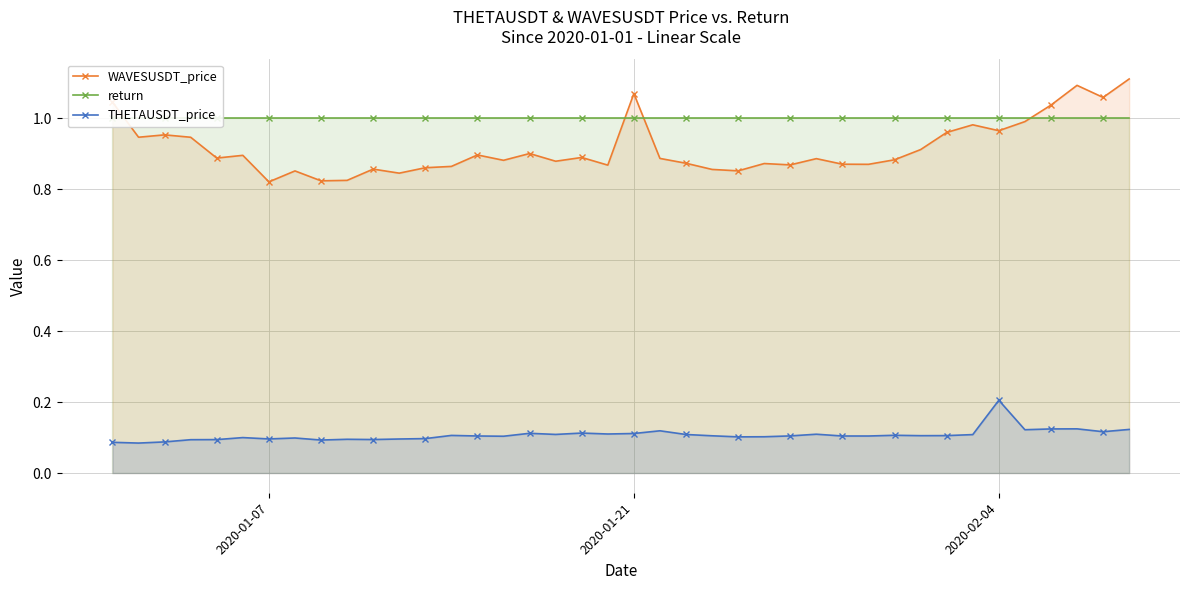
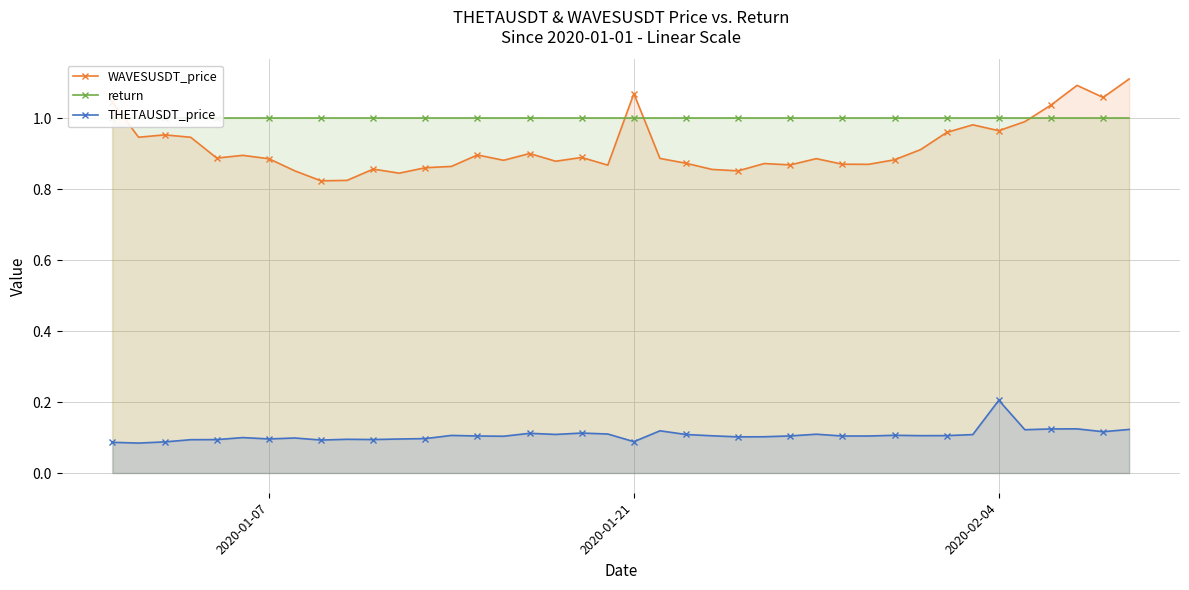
WAVESUSDT_price, 2020-01-07: 0.82 -> 0.89
THETAUSDT_price, 2020-01-21: 0.11 -> 0.09
